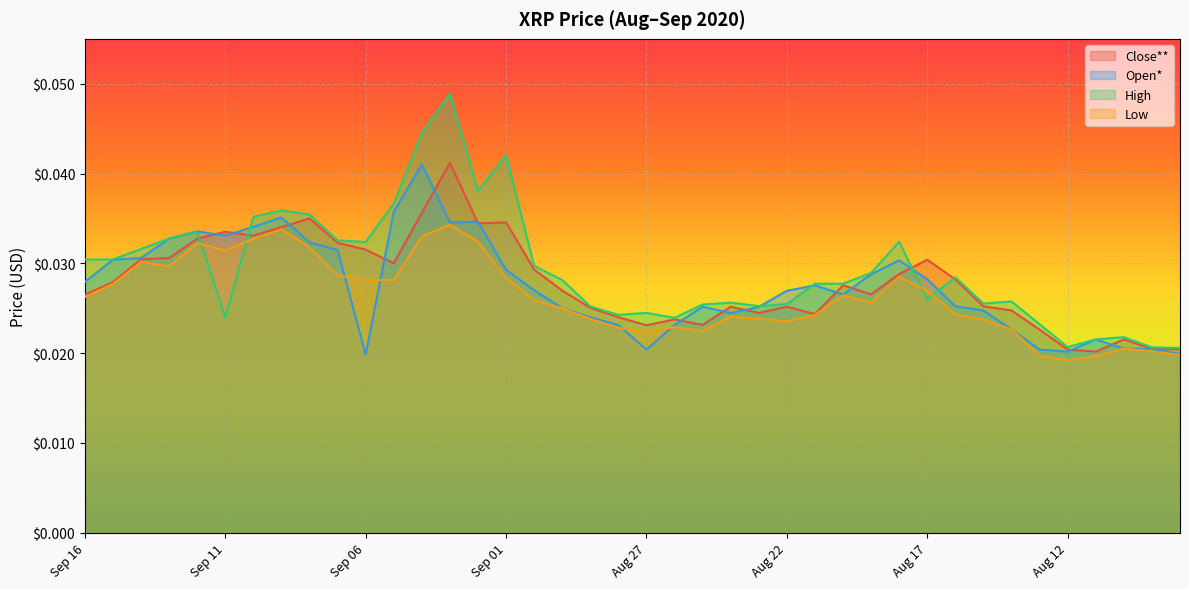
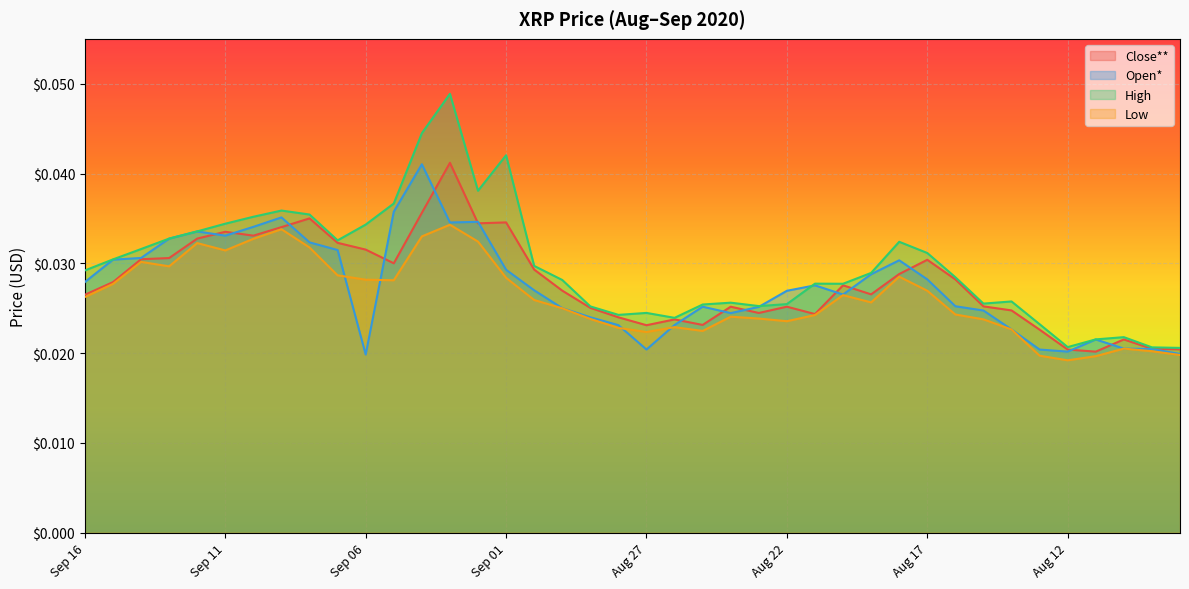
High, Sep 16: $0.030 -> $0.029
High, Sep 11: $0.024 -> $0.034
High, Sep 06: $0.032 -> $0.034
High, Aug 17: $0.026 -> $0.031
